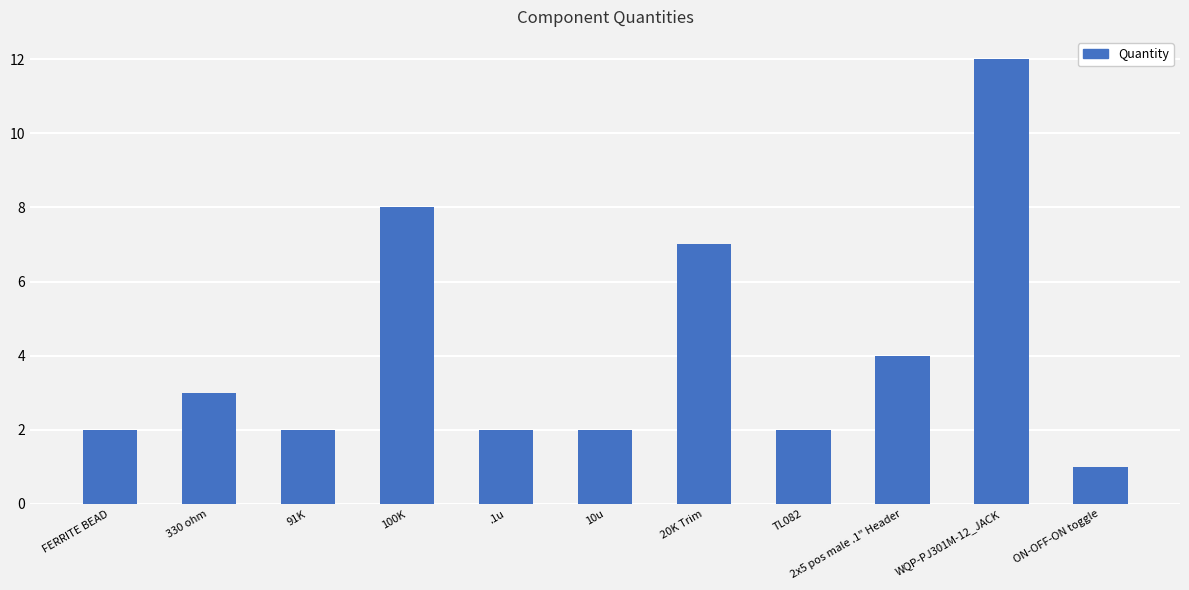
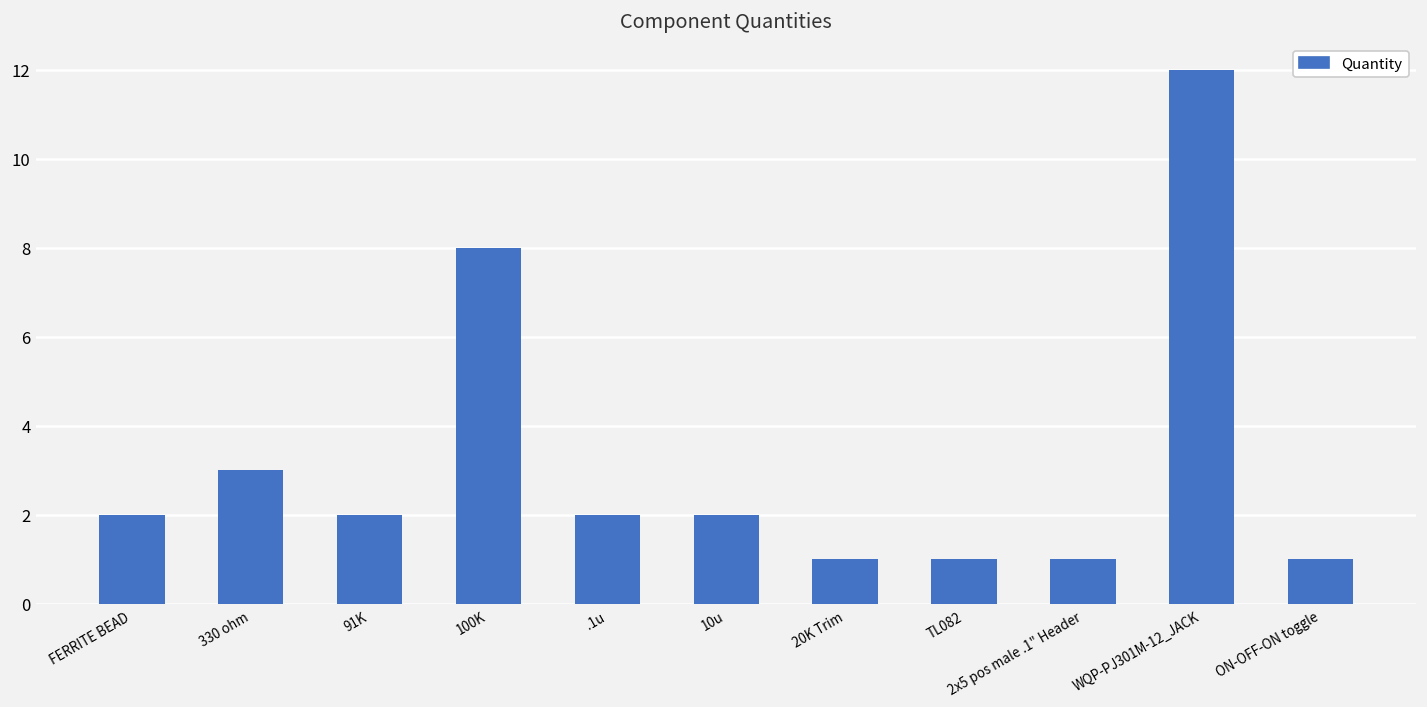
20K Trim: 7 -> 1
TL082: 2 -> 1
2x5 pos male .1" Header: 4 -> 1
